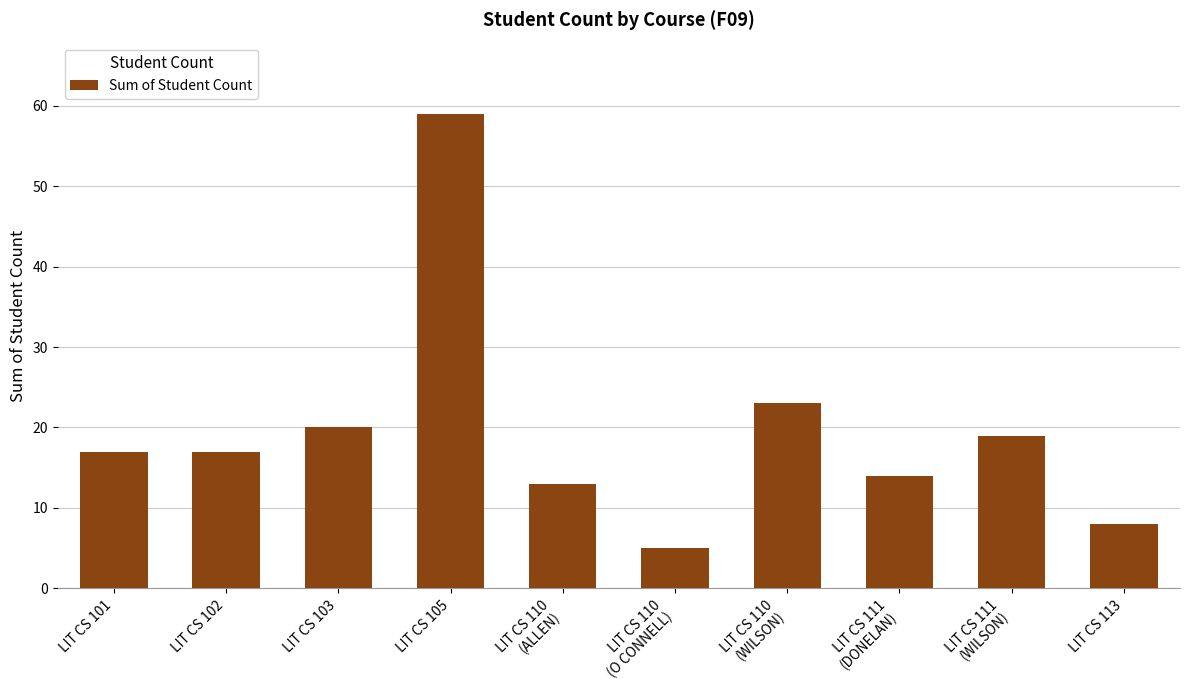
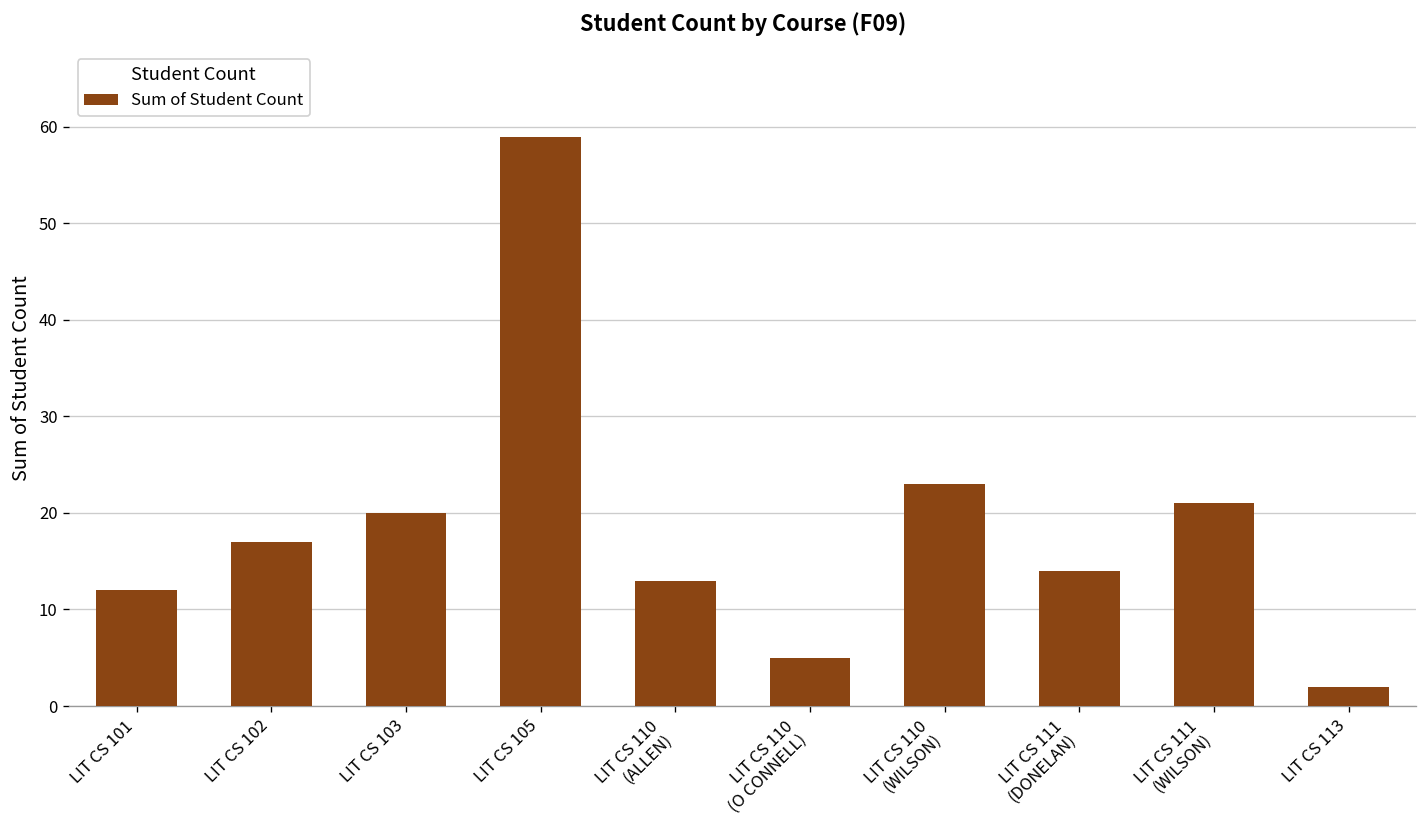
LIT CS 101: 17 -> 12
LIT CS 111 (WILSON): 19 -> 21
LIT CS 113: 8 -> 2
